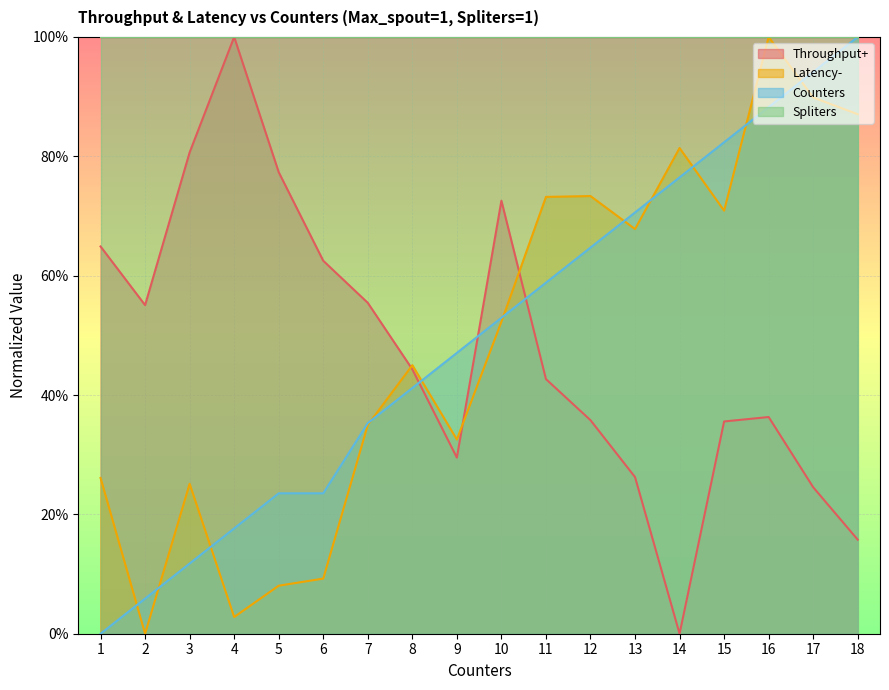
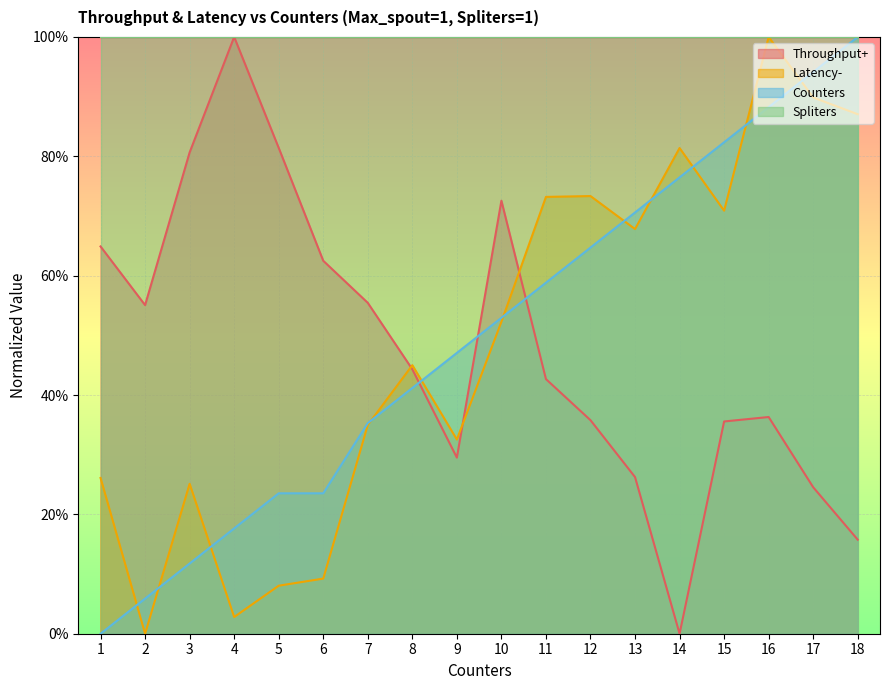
Throughput+, 5: 77% -> 81%
